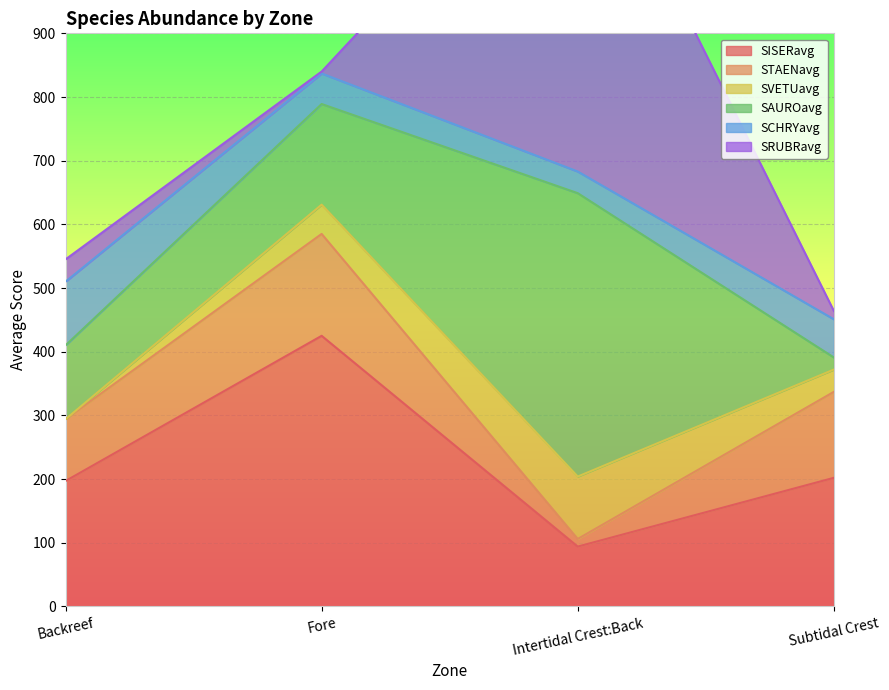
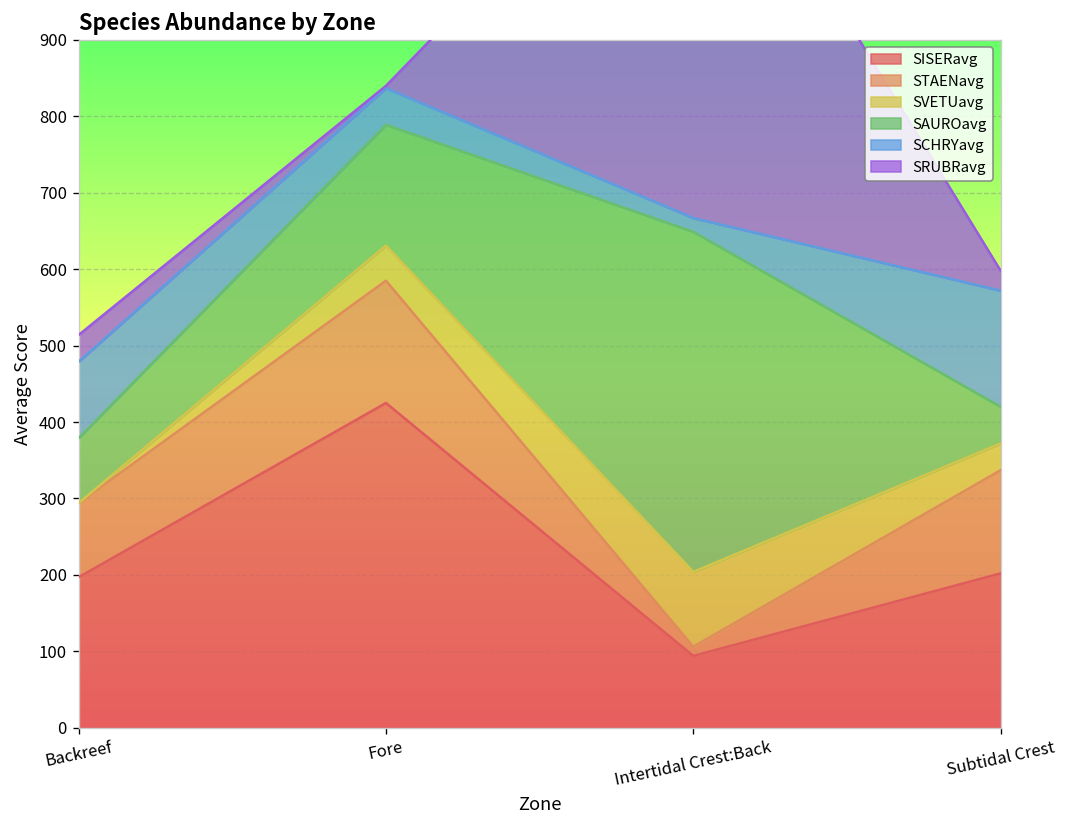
SAUROavg, Backreef: 120 -> 90
SCHRYavg, Intertidal Crest:Back: 30 -> 20
SAUROavg, Subtidal Crest: 20 -> 50
SCHRYavg, Subtidal Crest: 60 -> 150
SRUBRavg, Subtidal Crest: 10 -> 30
